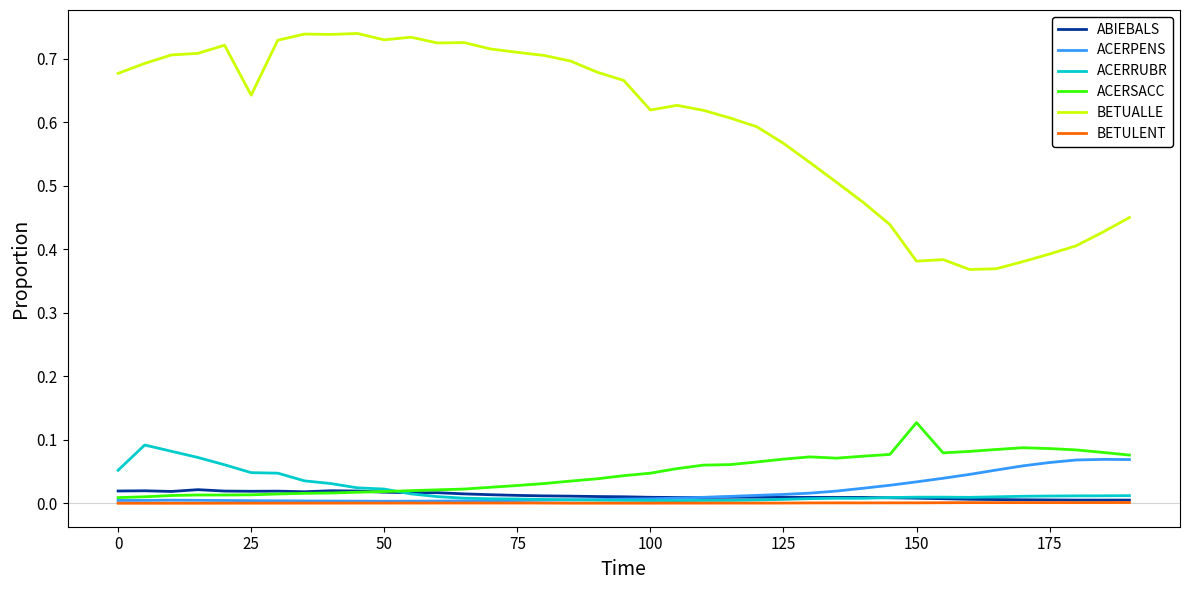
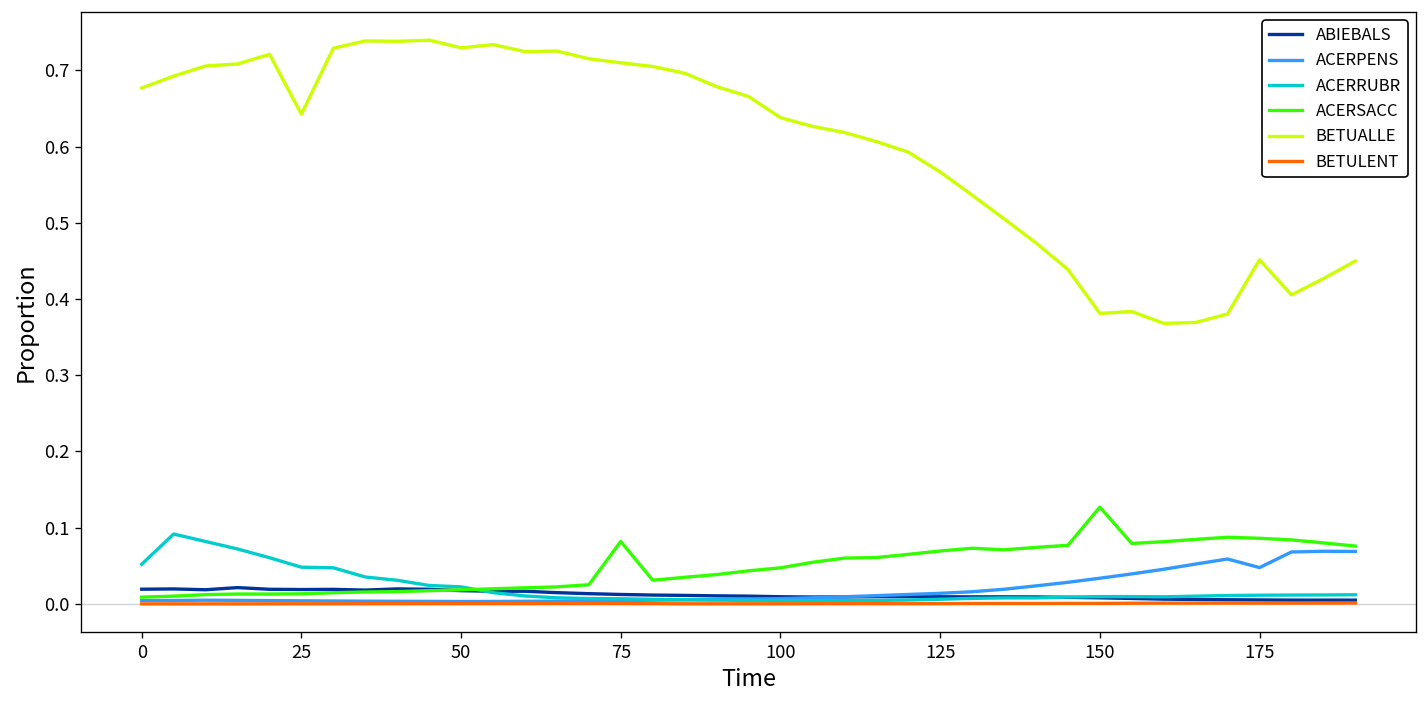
ACERSACC, 75: 0.03 -> 0.08
BETUALLE, 100: 0.62 -> 0.64
ACERPENS, 175: 0.06 -> 0.05
BETUALLE, 175: 0.39 -> 0.45
